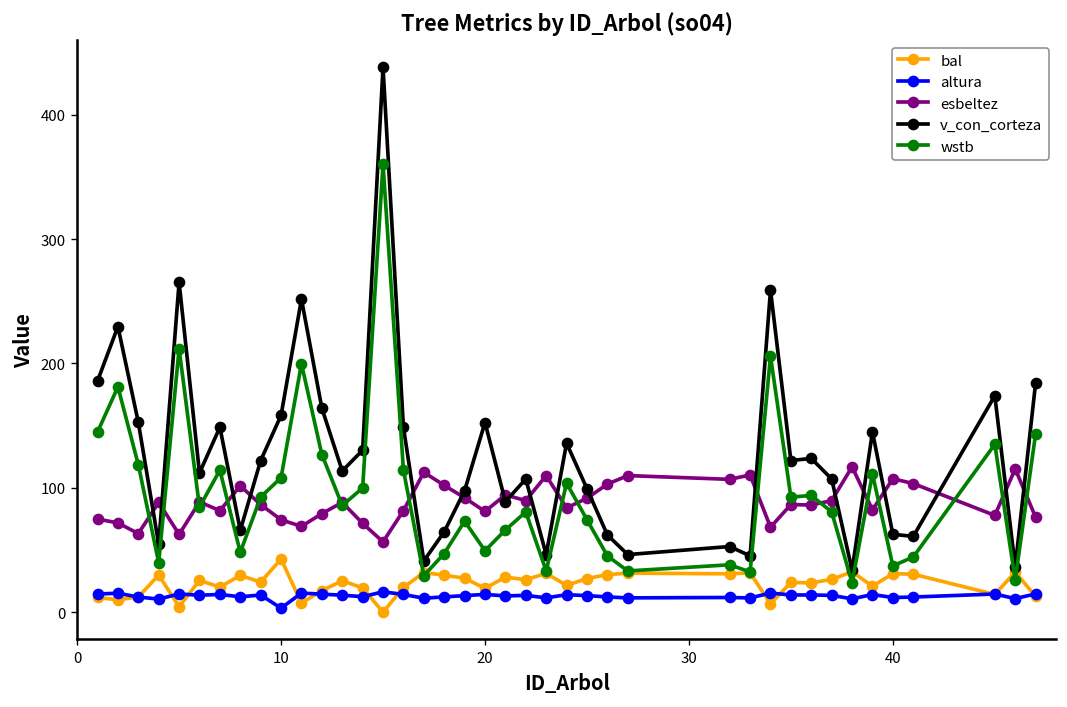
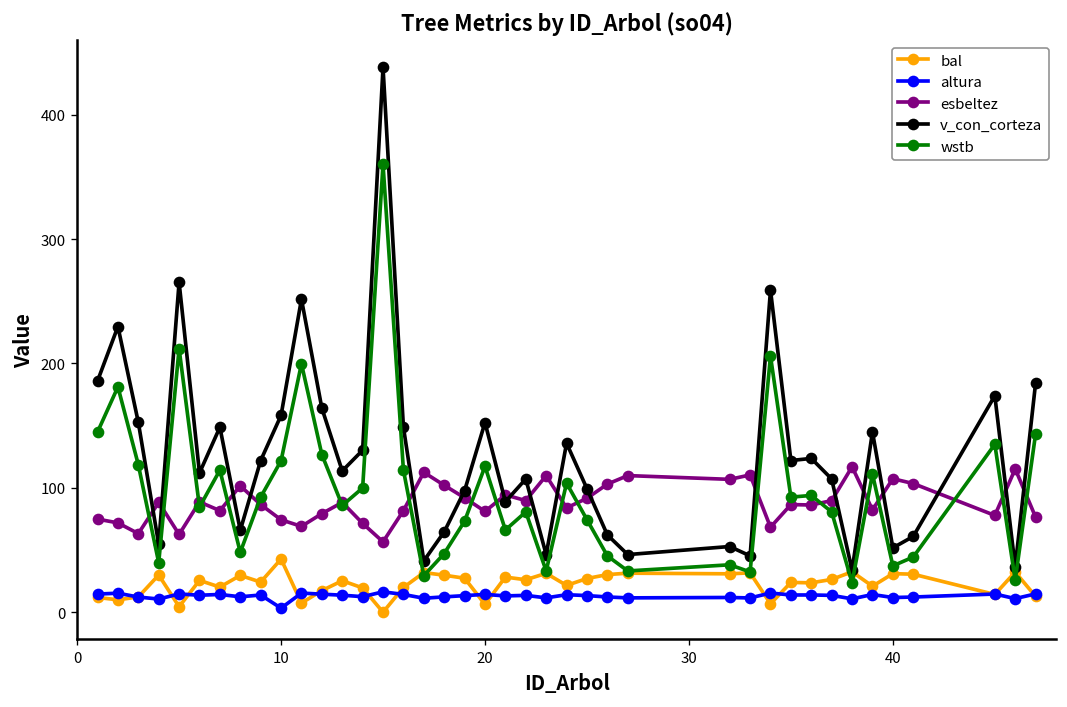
wstb, 10: 108 -> 122
bal, 20: 19 -> 6
wstb, 20: 49 -> 117
v_con_corteza, 40: 63 -> 52
